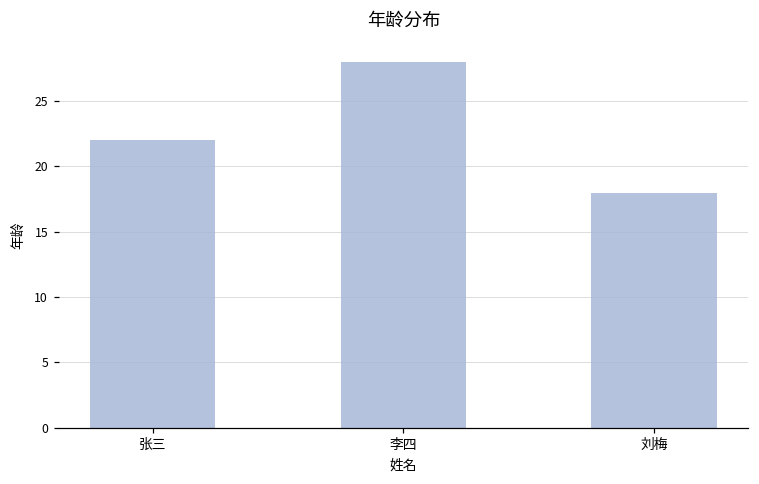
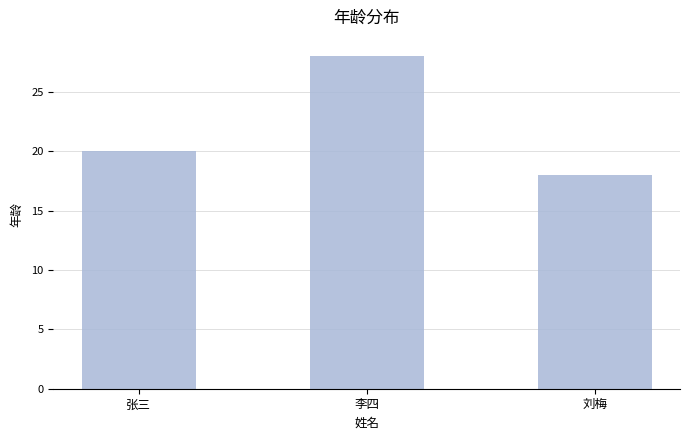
张三: 22 -> 20
